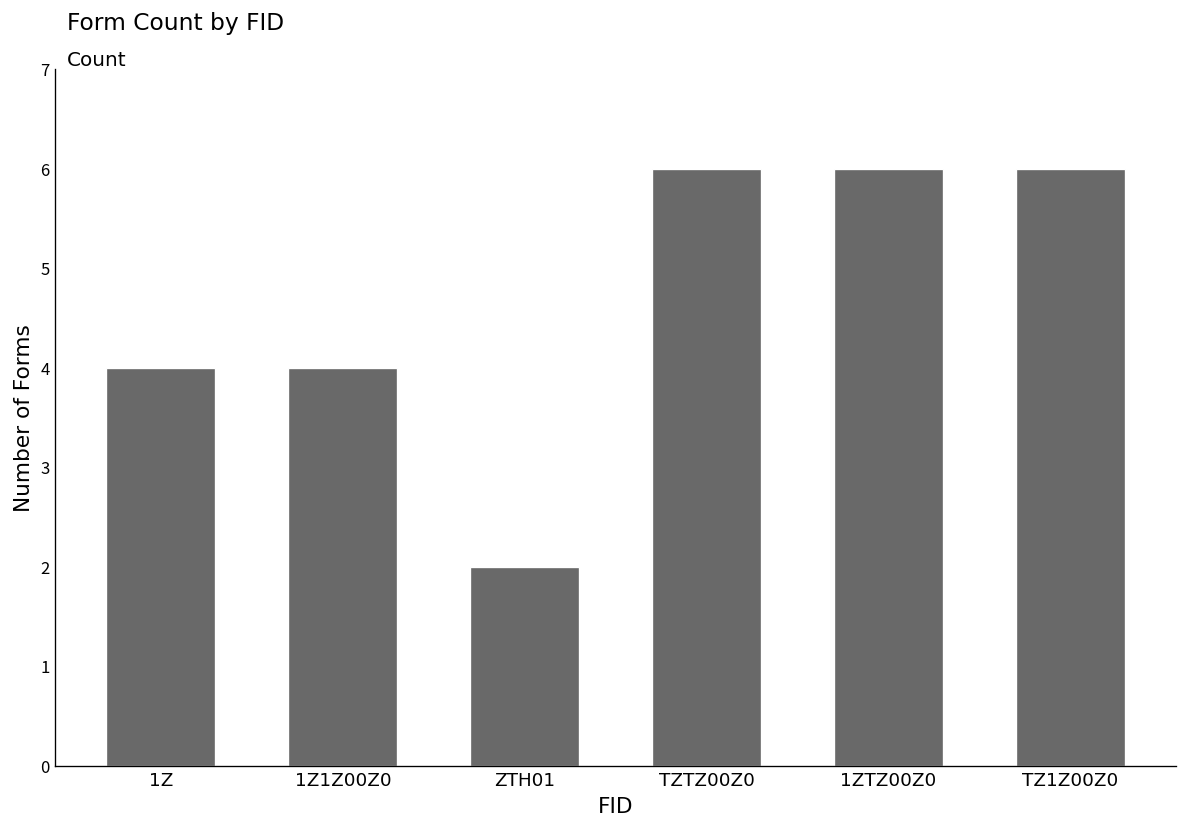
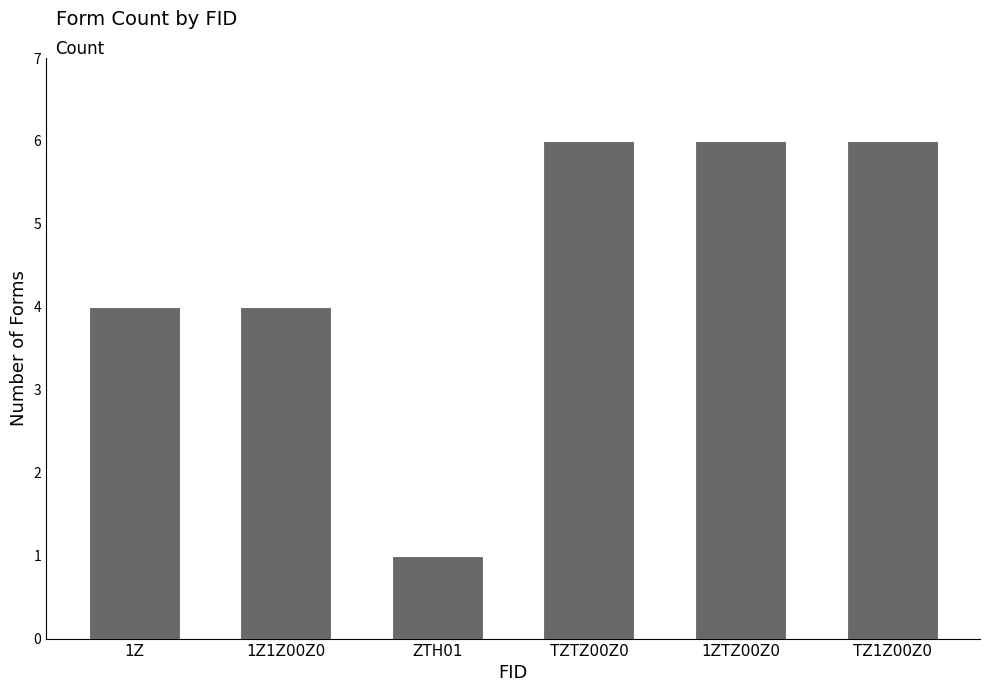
ZTH01: 2 -> 1
